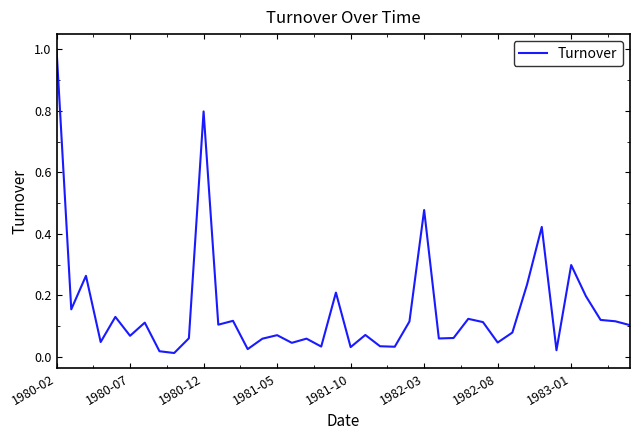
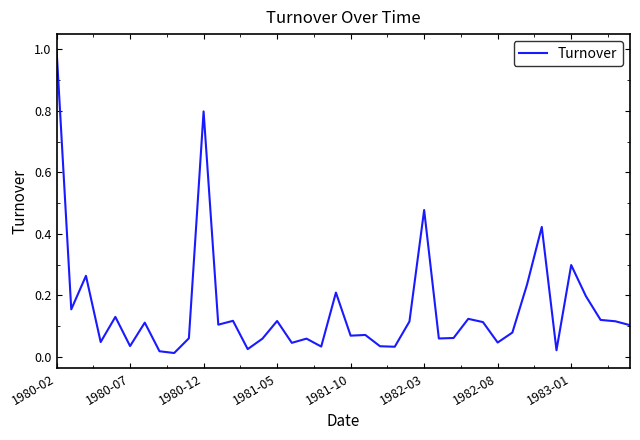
1980-07: 0.07 -> 0.04
1981-05: 0.07 -> 0.12
1981-10: 0.03 -> 0.07
